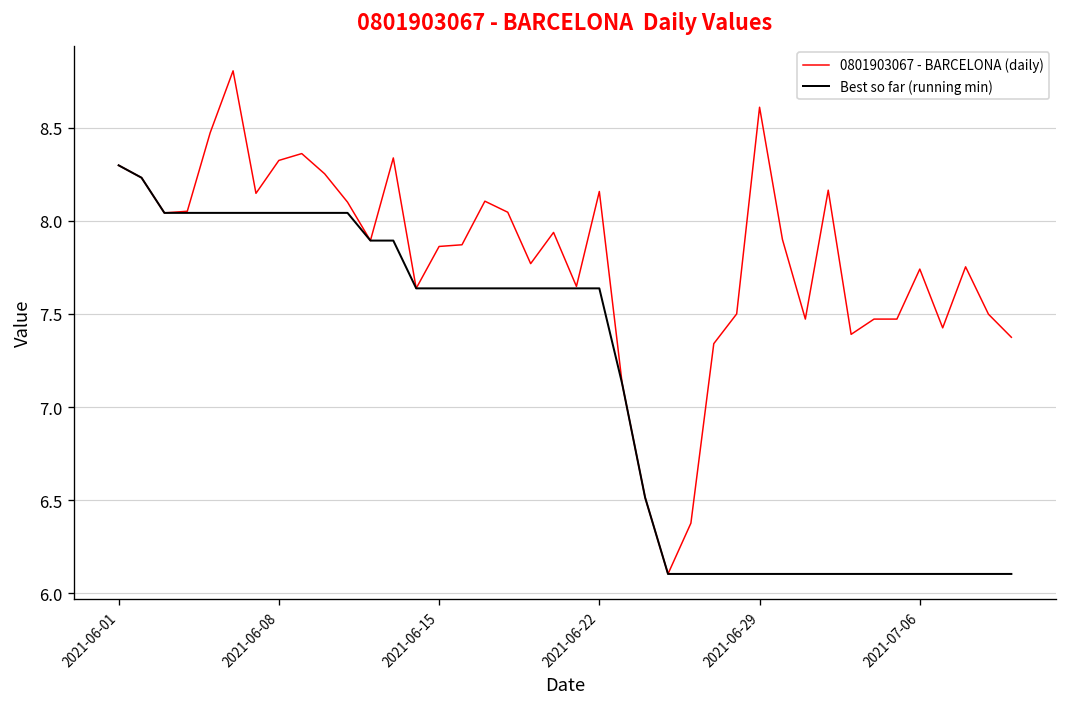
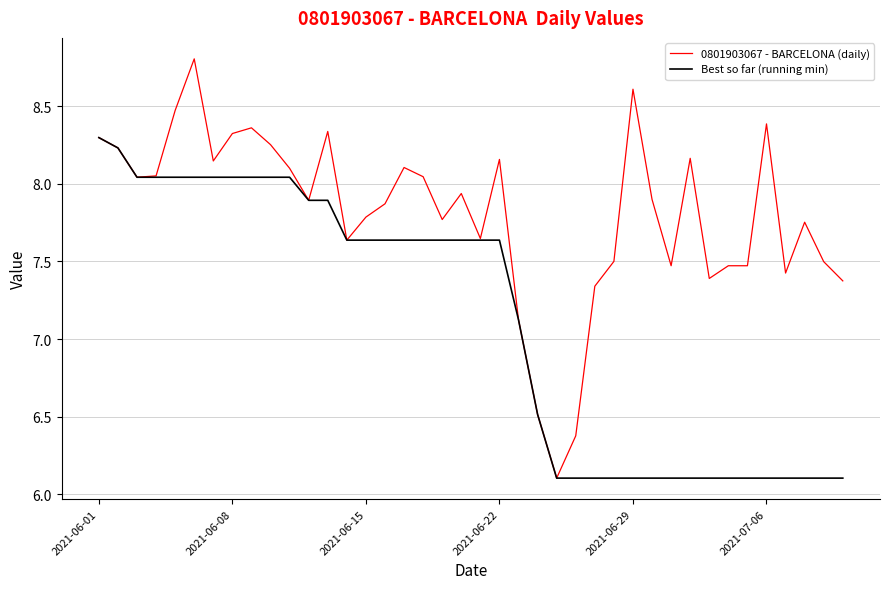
0801903067 - BARCELONA (daily), 2021-06-15: 7.86 -> 7.79
0801903067 - BARCELONA (daily), 2021-07-06: 7.74 -> 8.39
